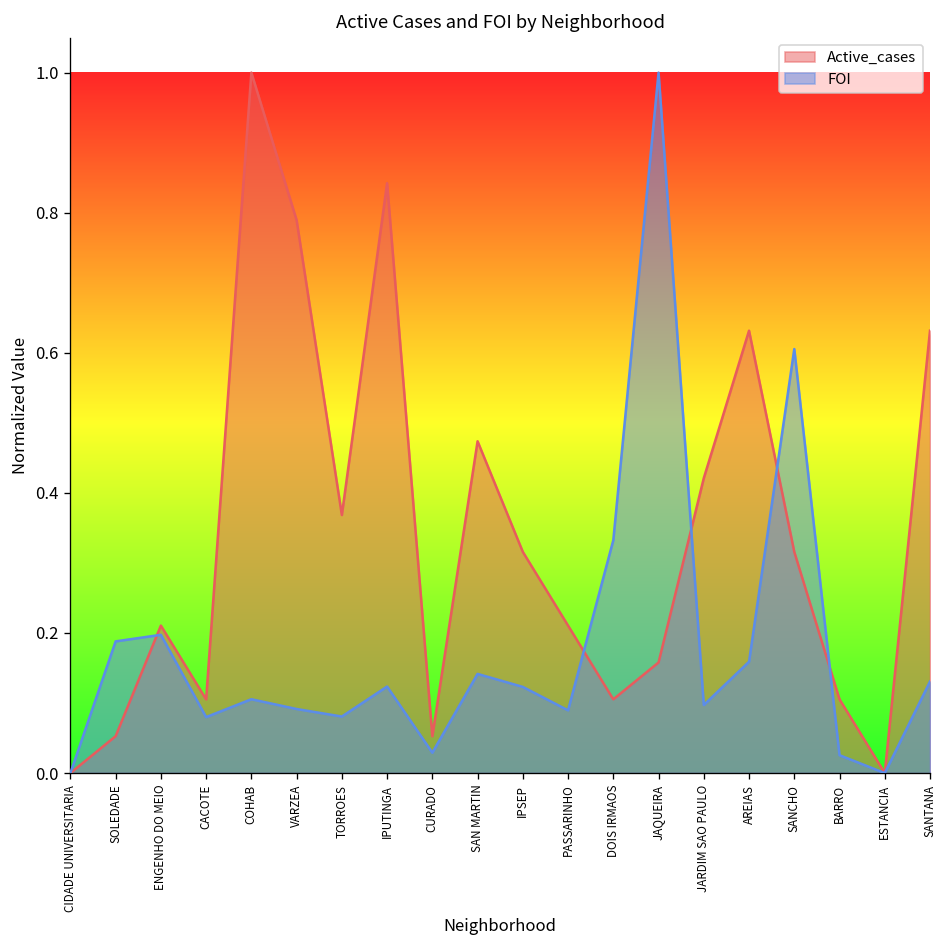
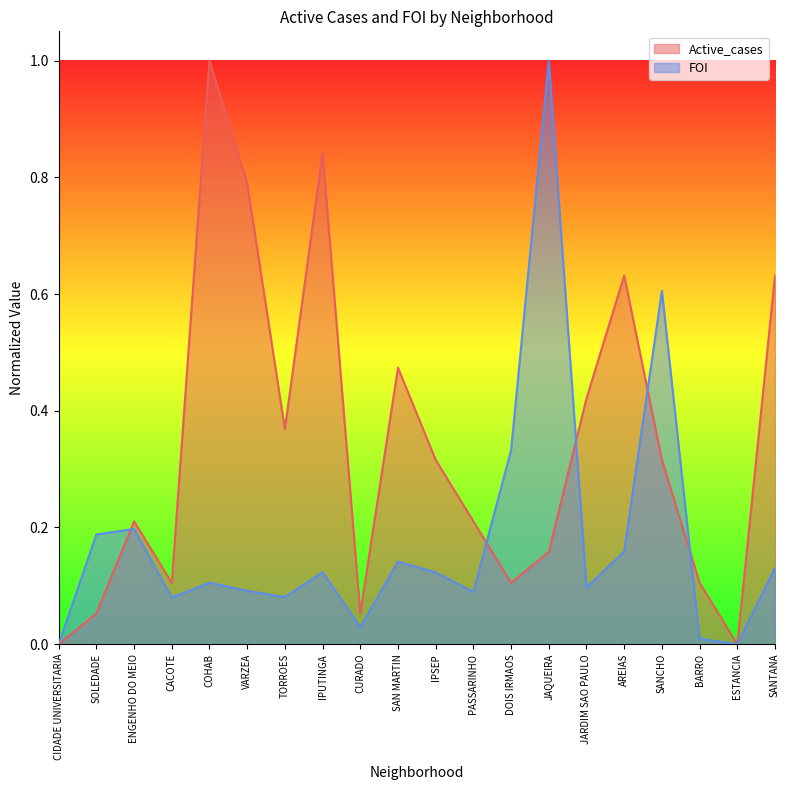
FOI, BARRO: 0.03 -> 0.01
